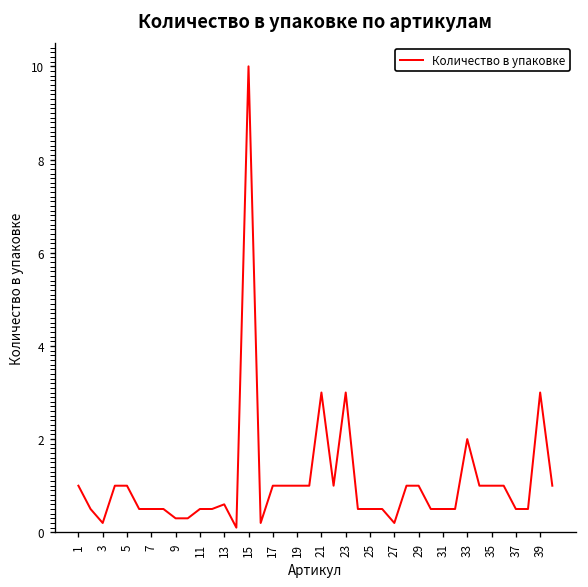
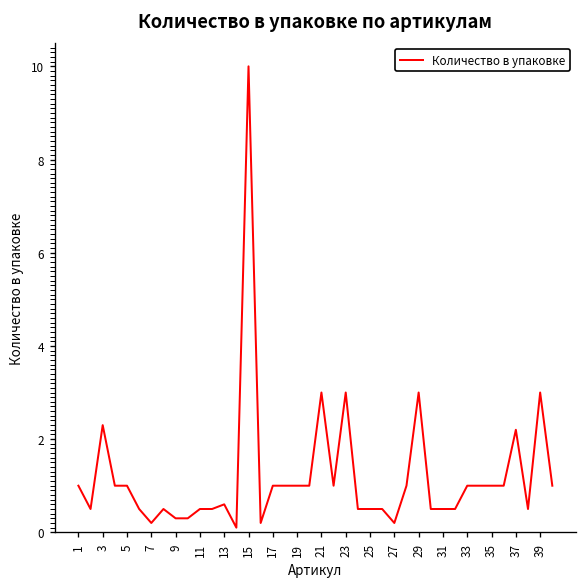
3: 0.2 -> 2.3
7: 0.5 -> 0.2
29: 1 -> 3
33: 2 -> 1
37: 0.5 -> 2.2
